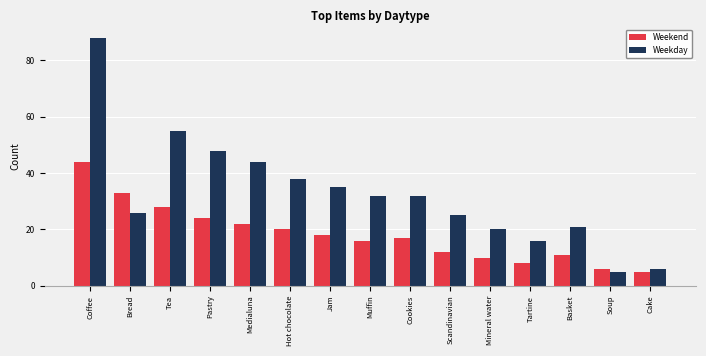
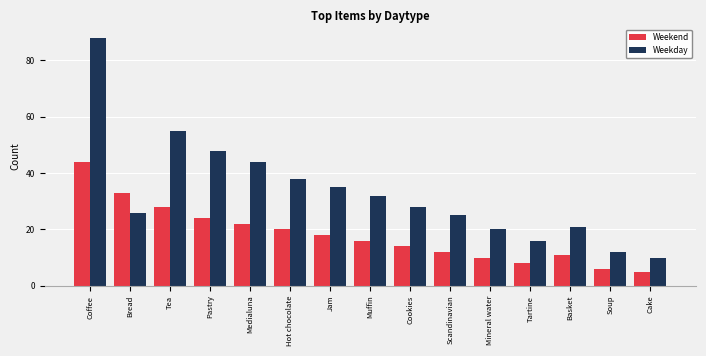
Weekend, Cookies: 17 -> 14
Weekday, Cookies: 32 -> 28
Weekday, Soup: 5 -> 12
Weekday, Cake: 6 -> 10
